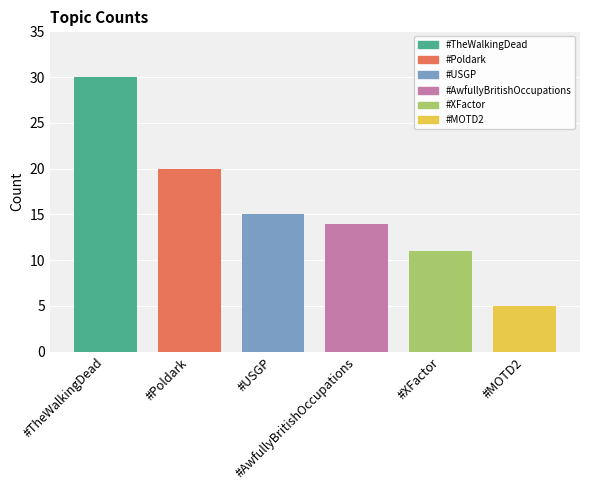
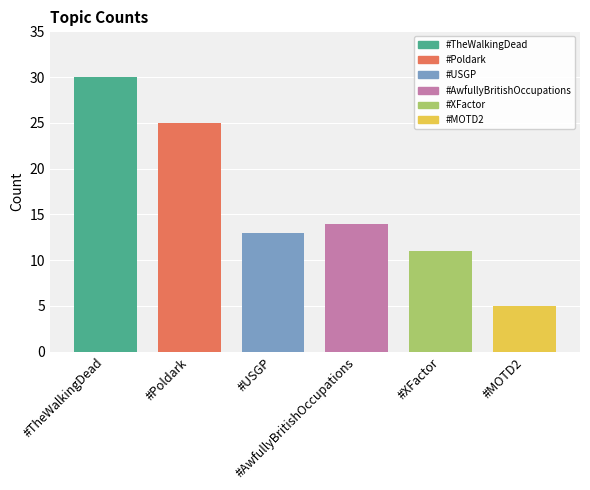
#Poldark: 20 -> 25
#USGP: 15 -> 13
